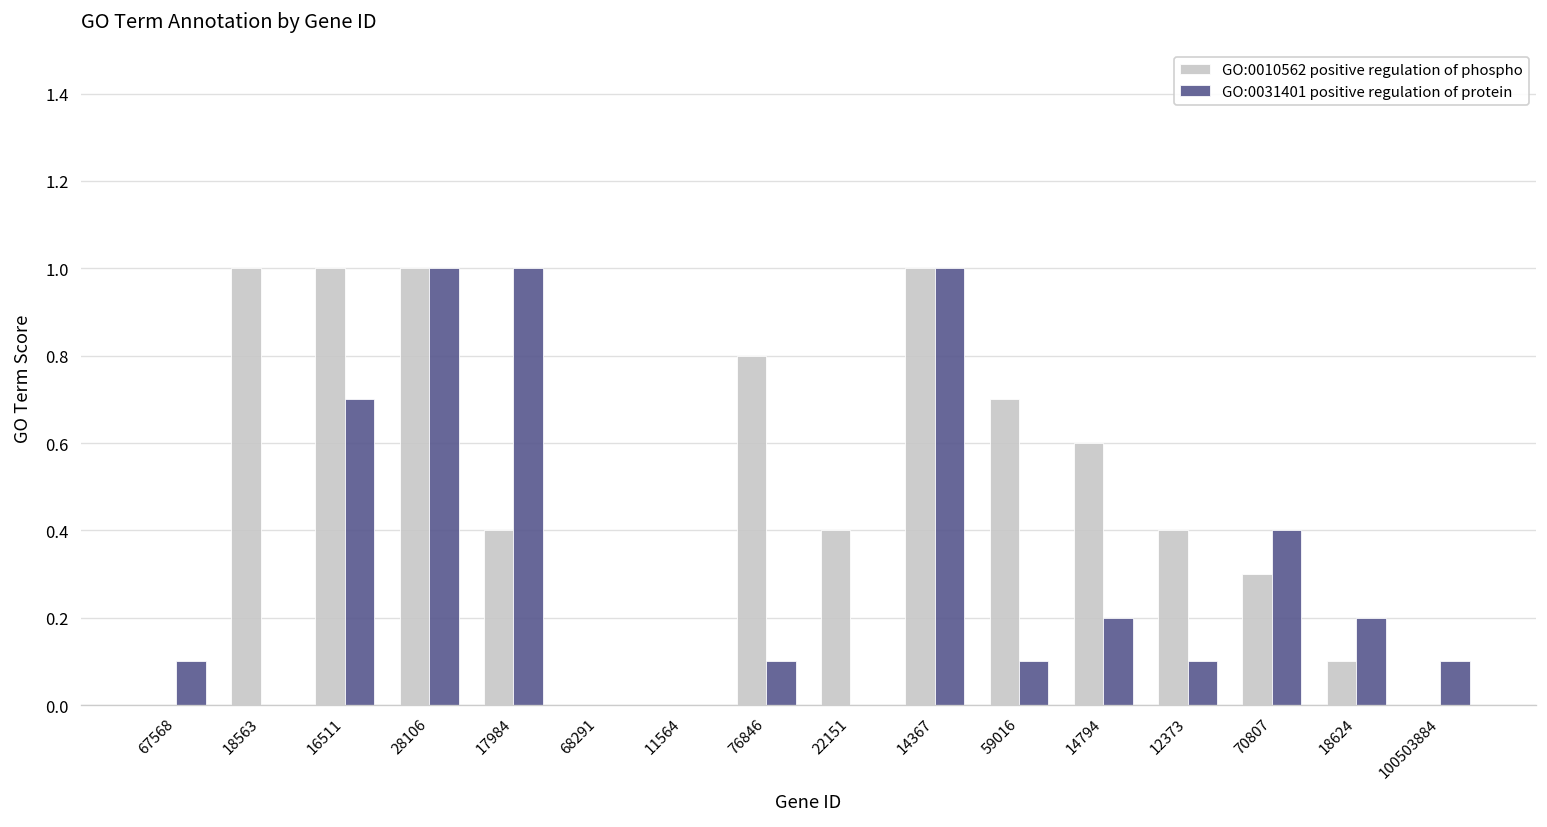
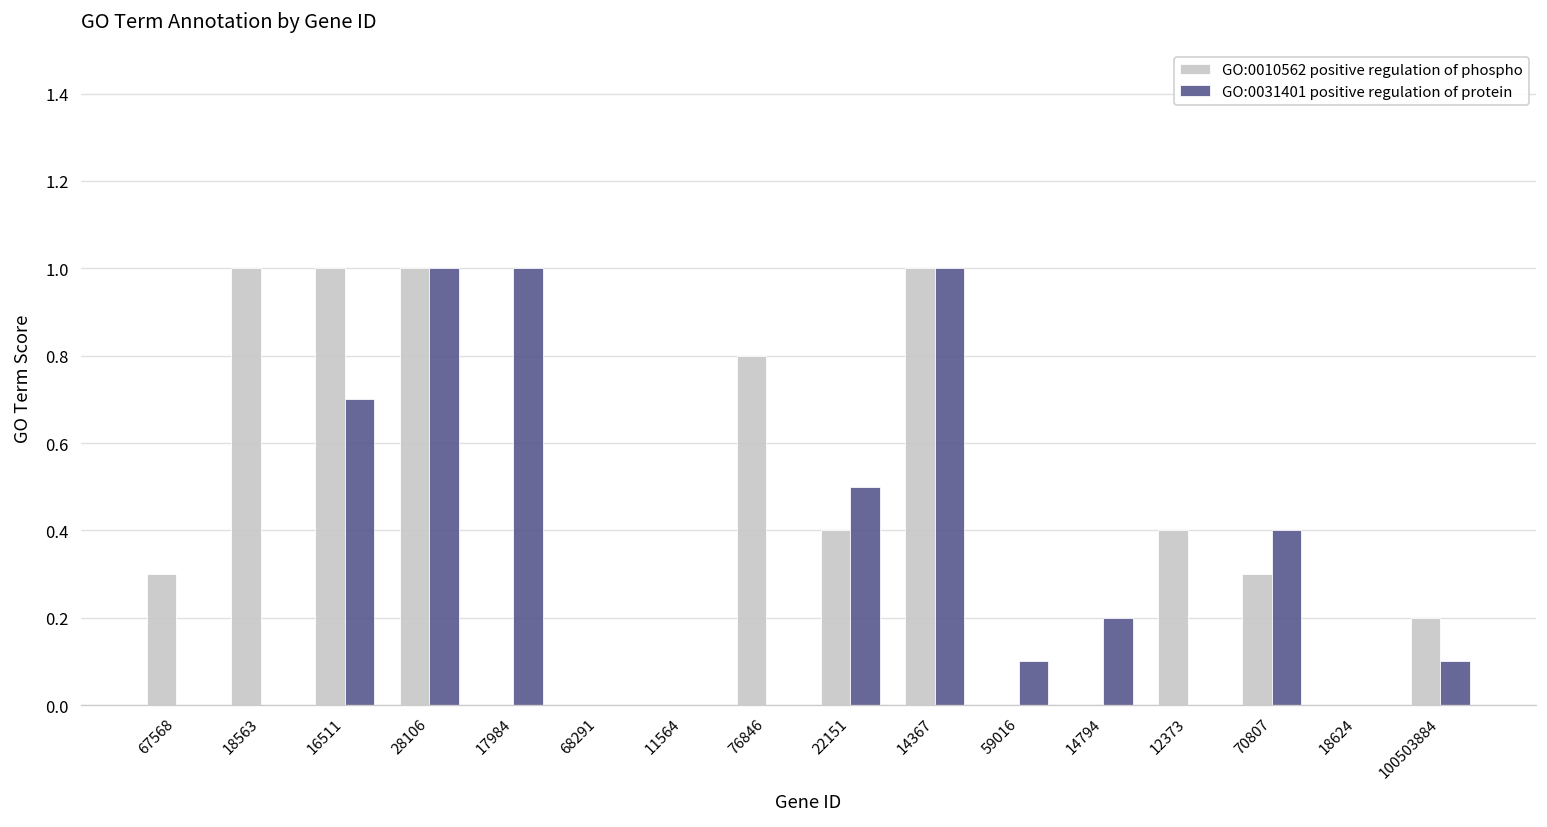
GO:0010562 positive regulation of phospho, 67568: 0.0 -> 0.3
GO:0031401 positive regulation of protein, 67568: 0.1 -> 0.0
GO:0010562 positive regulation of phospho, 17984: 0.4 -> 0.0
GO:0031401 positive regulation of protein, 76846: 0.1 -> 0.0
GO:0031401 positive regulation of protein, 22151: 0.0 -> 0.5
GO:0010562 positive regulation of phospho, 59016: 0.7 -> 0.0
GO:0010562 positive regulation of phospho, 14794: 0.6 -> 0.0
GO:0031401 positive regulation of protein, 12373: 0.1 -> 0.0
GO:0010562 positive regulation of phospho, 18624: 0.1 -> 0.0
GO:0031401 positive regulation of protein, 18624: 0.2 -> 0.0
GO:0010562 positive regulation of phospho, 100503884: 0.0 -> 0.2
